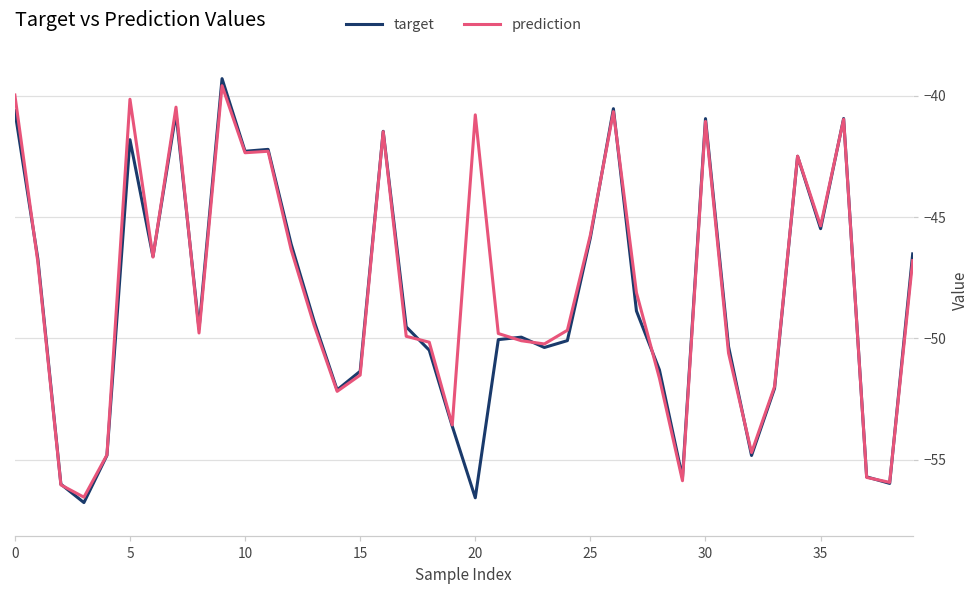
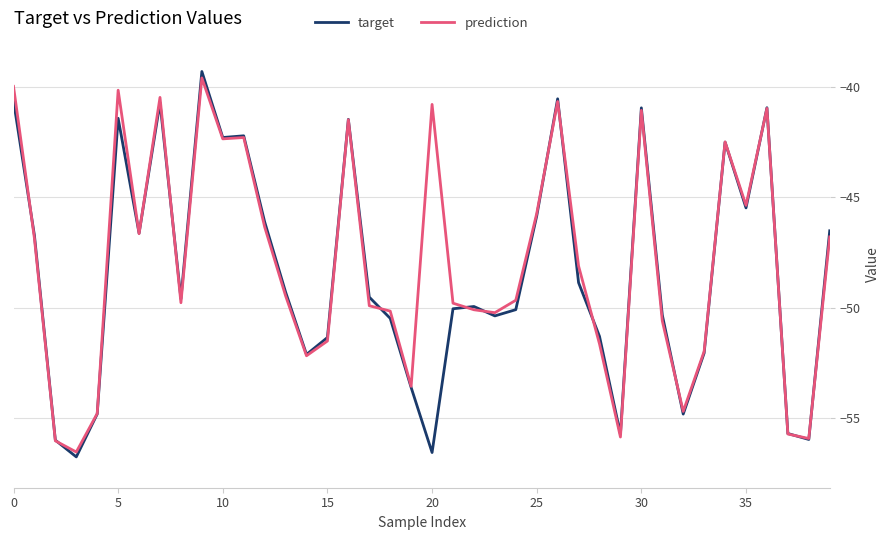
target, 5: -41.8 -> -41.4
